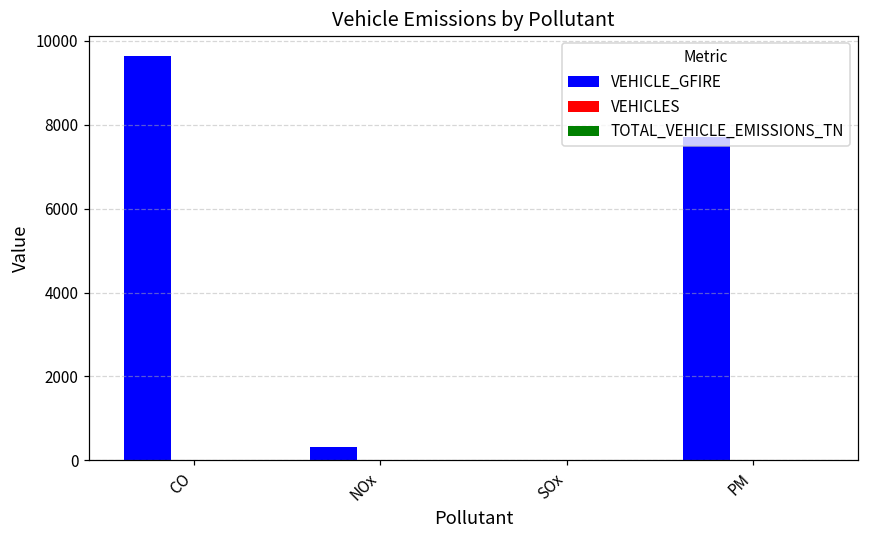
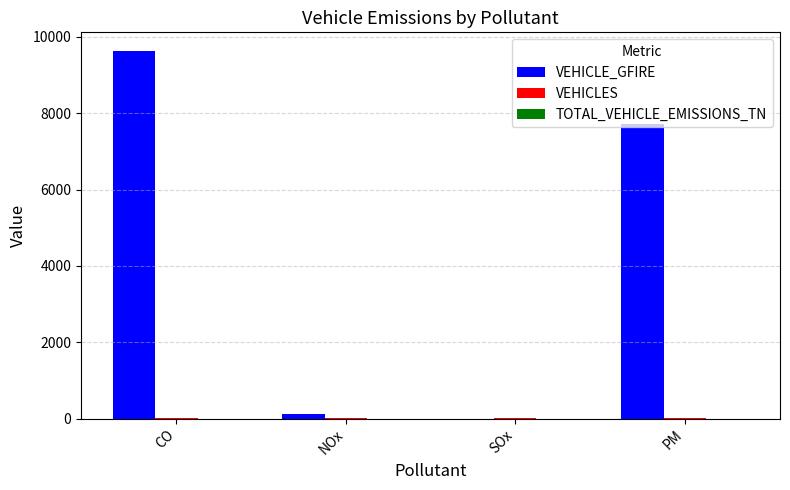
VEHICLE_GFIRE, NOx: 300 -> 100
